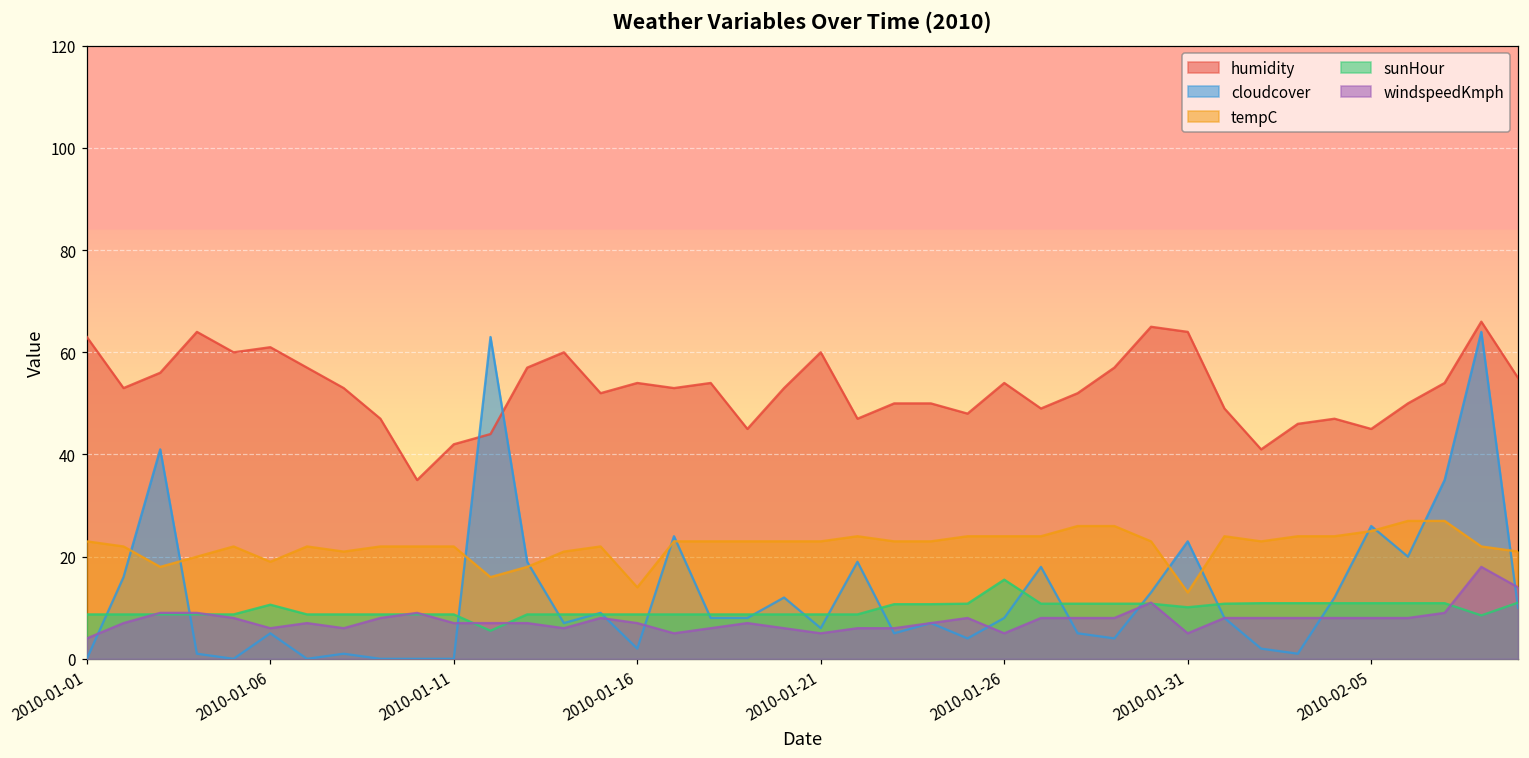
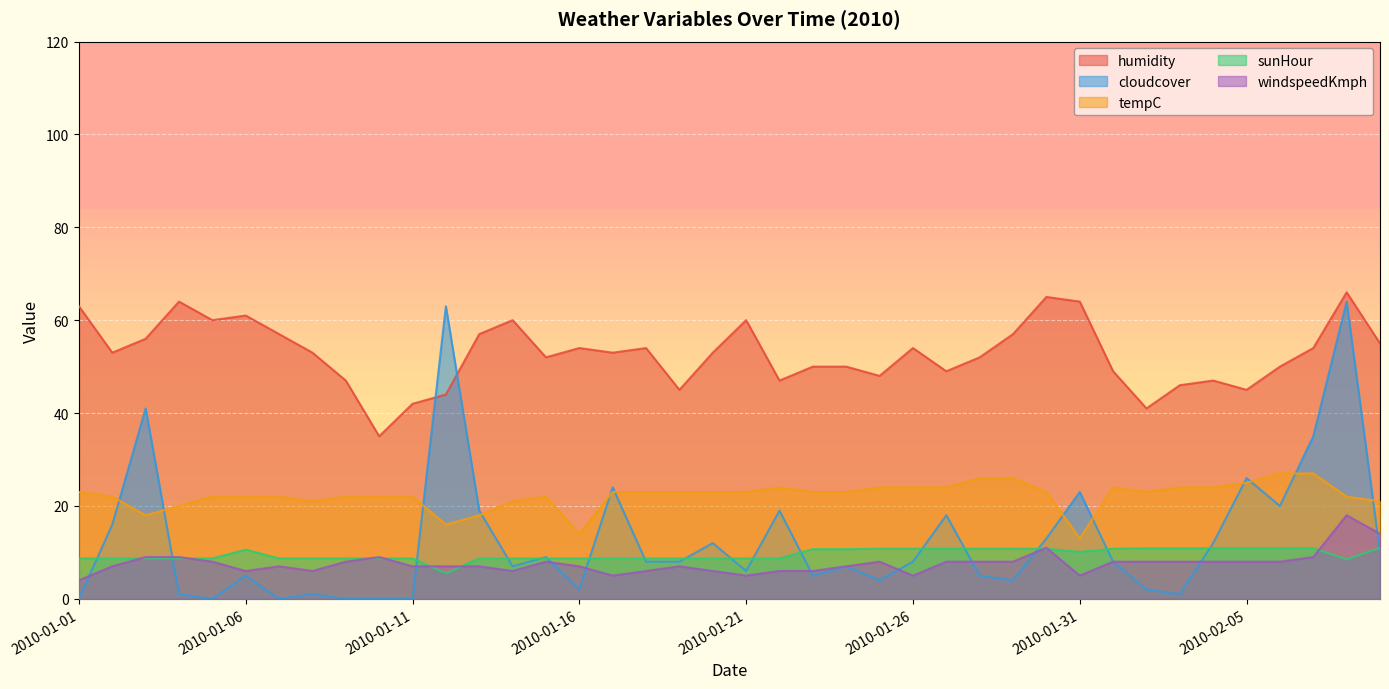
tempC, 2010-01-06: 19 -> 22
sunHour, 2010-01-26: 16 -> 11
